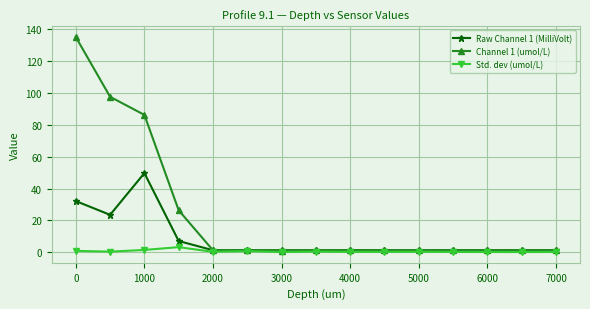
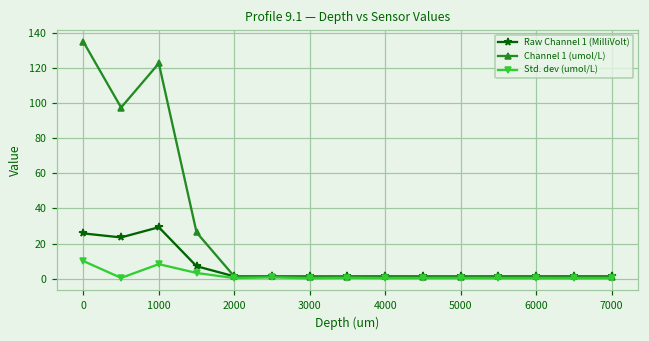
Raw Channel 1 (MilliVolt), 0: 32 -> 26
Std. dev (umol/L), 0: 1 -> 10
Raw Channel 1 (MilliVolt), 1000: 50 -> 29
Channel 1 (umol/L), 1000: 86 -> 123
Std. dev (umol/L), 1000: 1 -> 8
